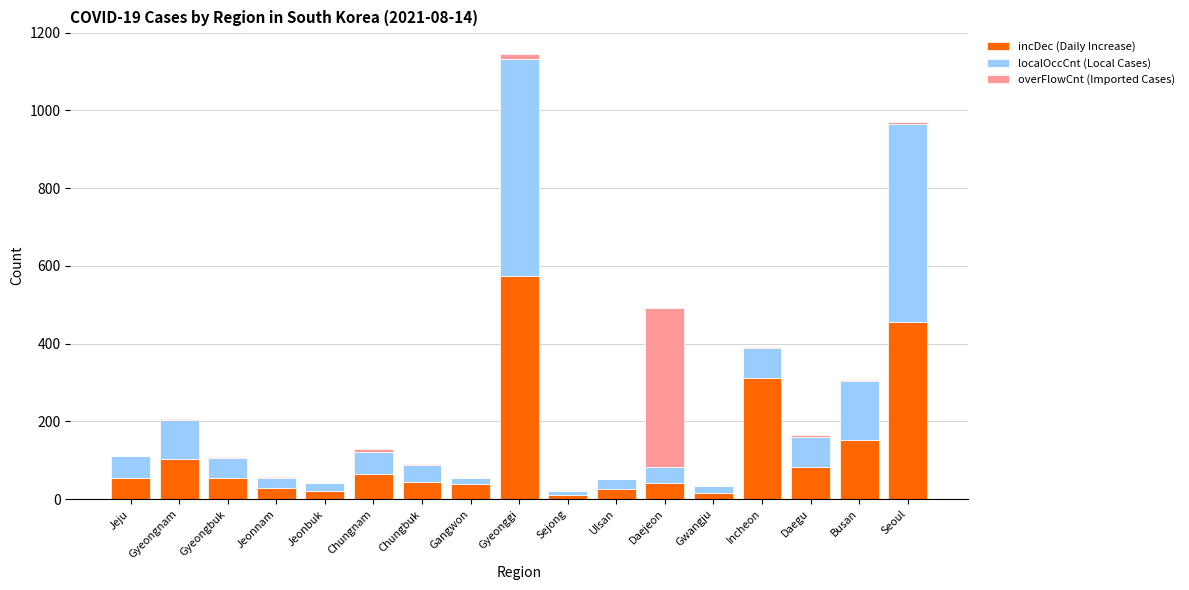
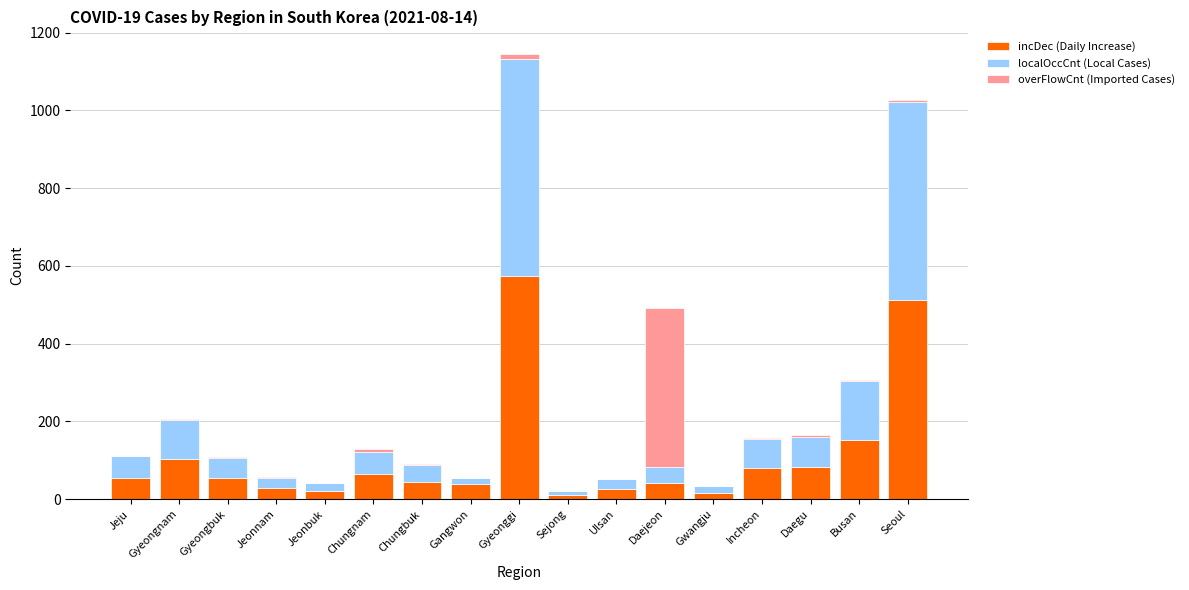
incDec (Daily Increase), Incheon: 310 -> 80
incDec (Daily Increase), Seoul: 460 -> 510
